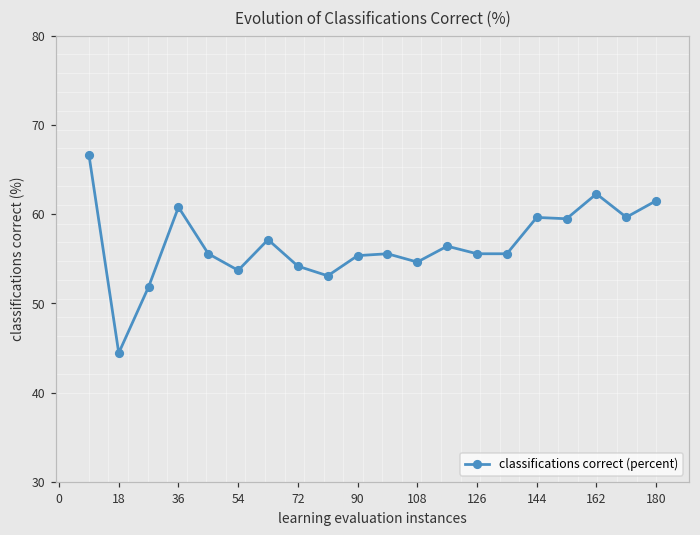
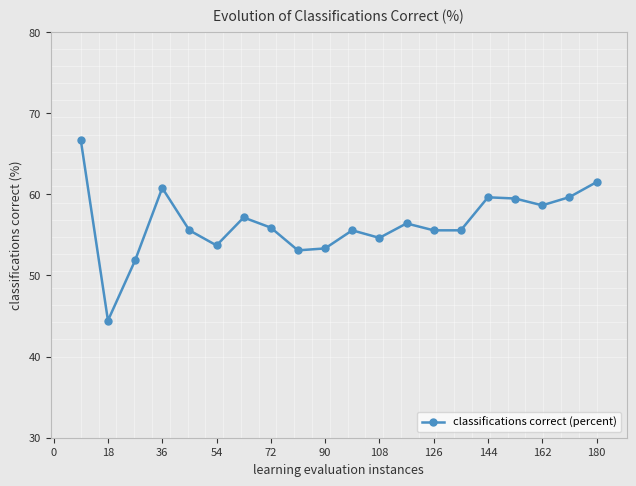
72: 54 -> 56
90: 55 -> 53
162: 62 -> 59
